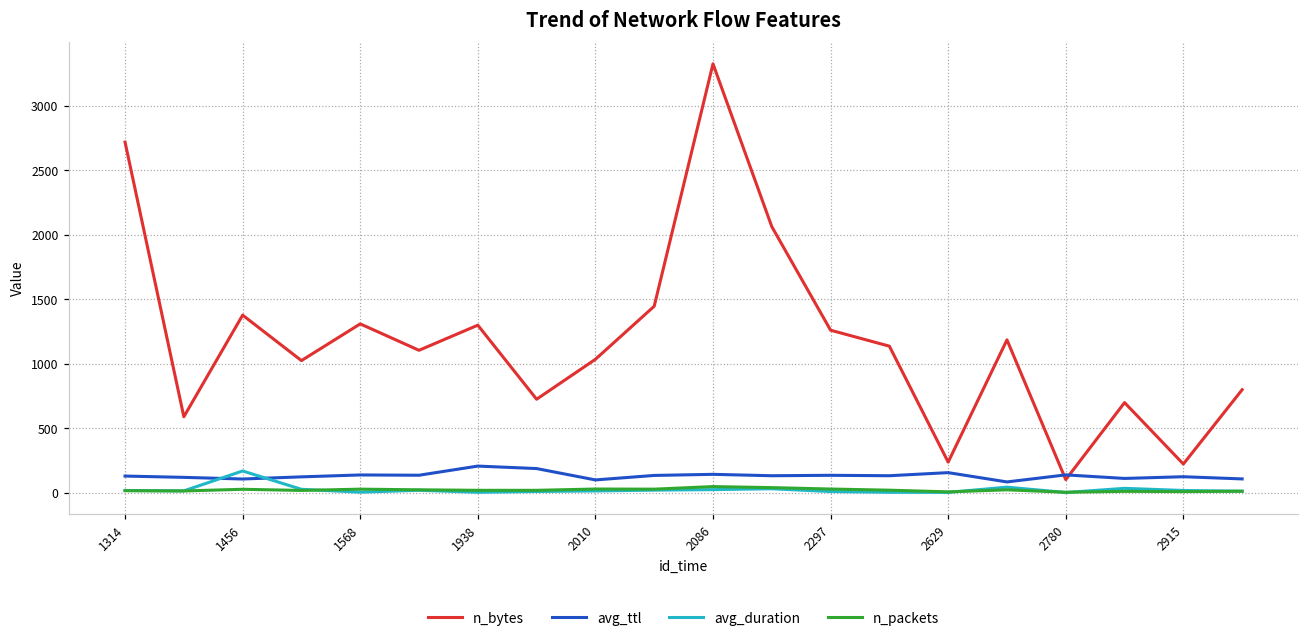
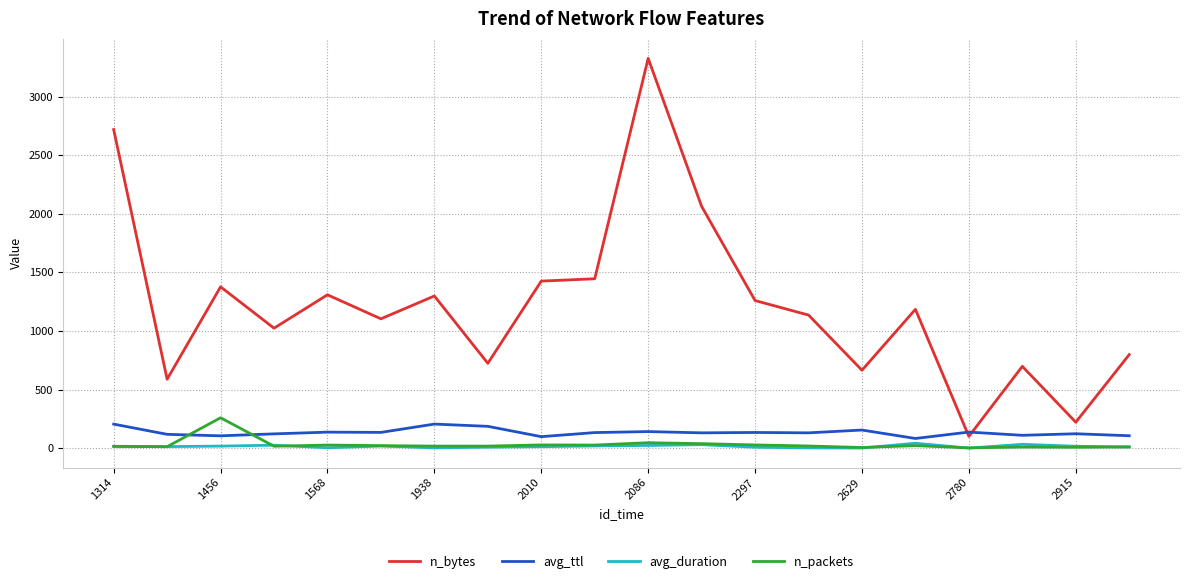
avg_ttl, 1314: 130 -> 200
avg_duration, 1456: 170 -> 20
n_packets, 1456: 30 -> 260
n_bytes, 2010: 1030 -> 1430
n_bytes, 2629: 240 -> 670
